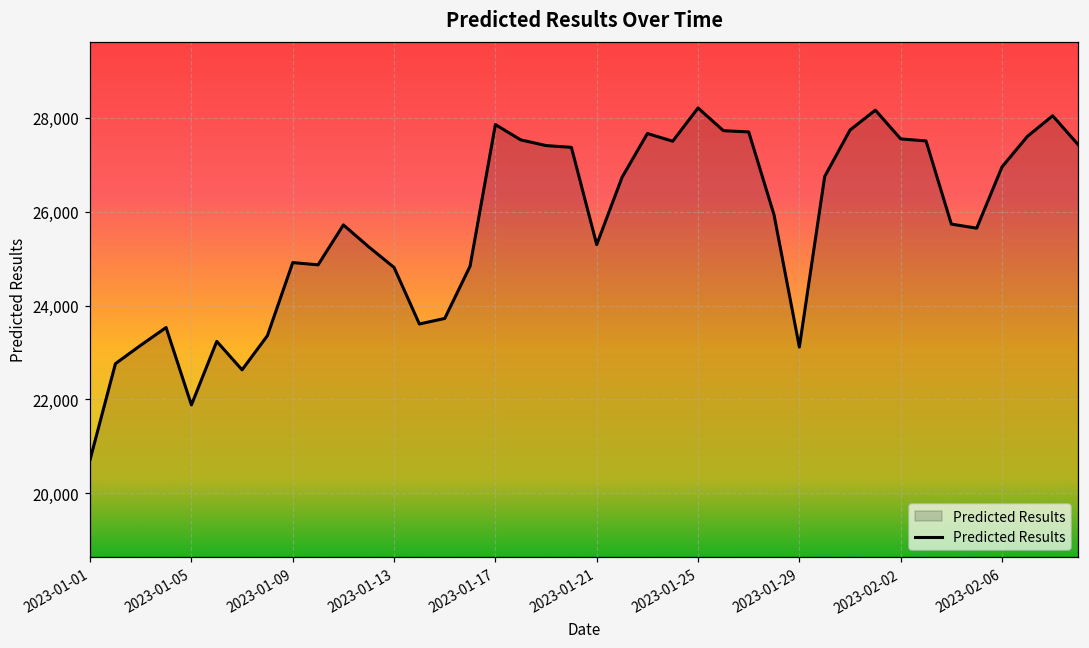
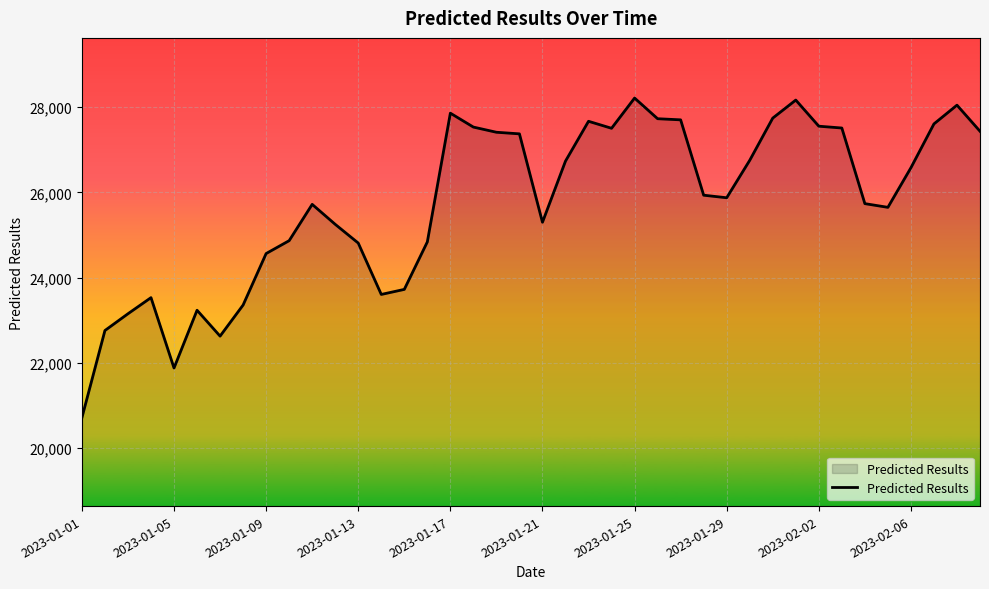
2023-01-09: 24,900 -> 24,600
2023-01-29: 23,100 -> 25,900
2023-02-06: 27,000 -> 26,600
